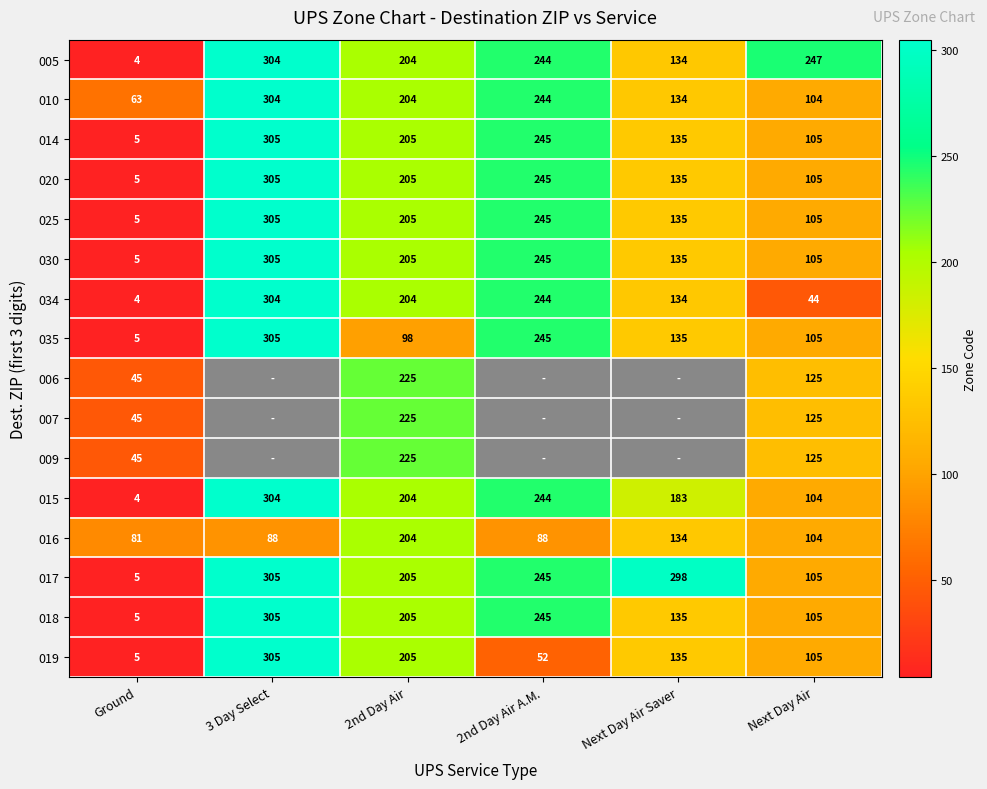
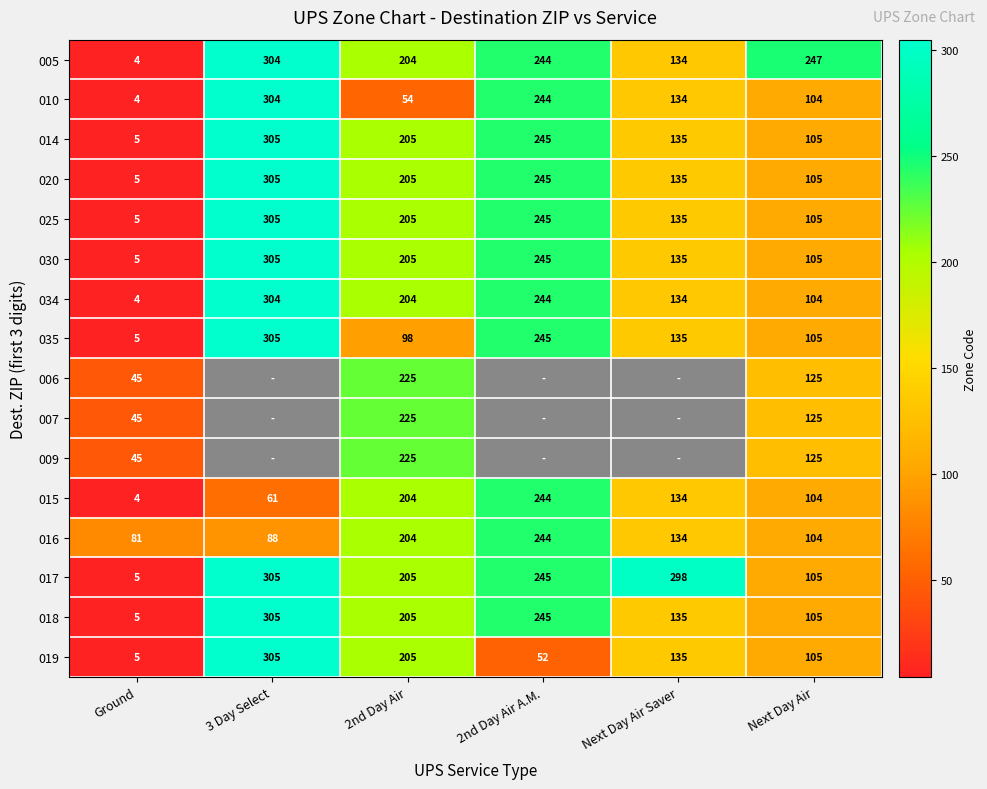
010, Ground: 63 -> 4
010, 2nd Day Air: 204 -> 54
034, Next Day Air: 44 -> 104
015, 3 Day Select: 304 -> 61
015, Next Day Air Saver: 183 -> 134
016, 2nd Day Air A.M.: 88 -> 244
